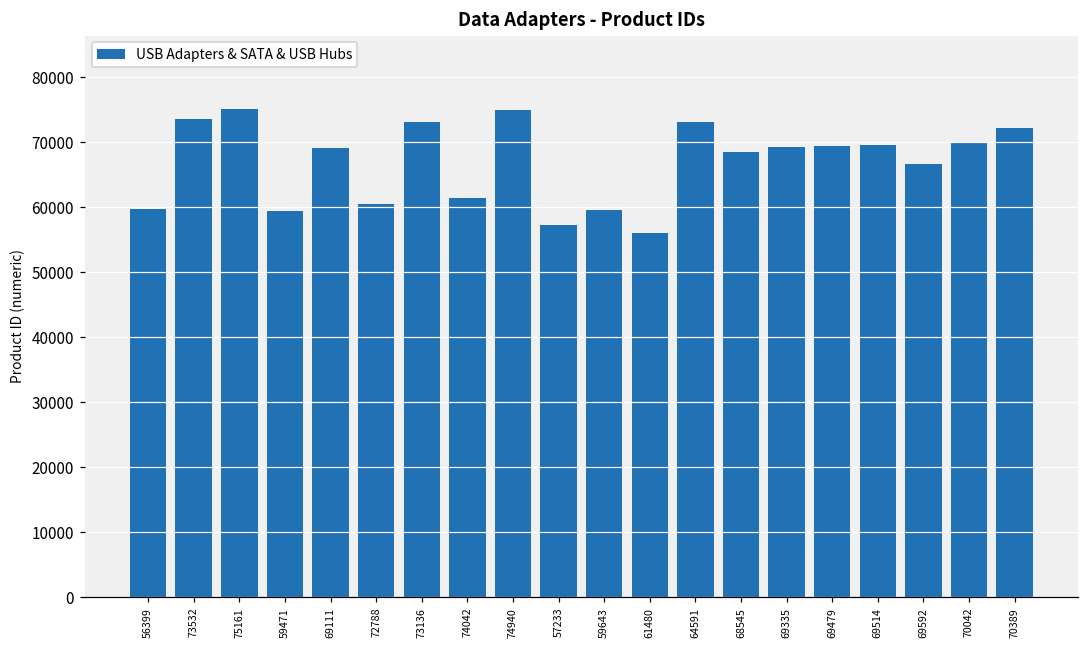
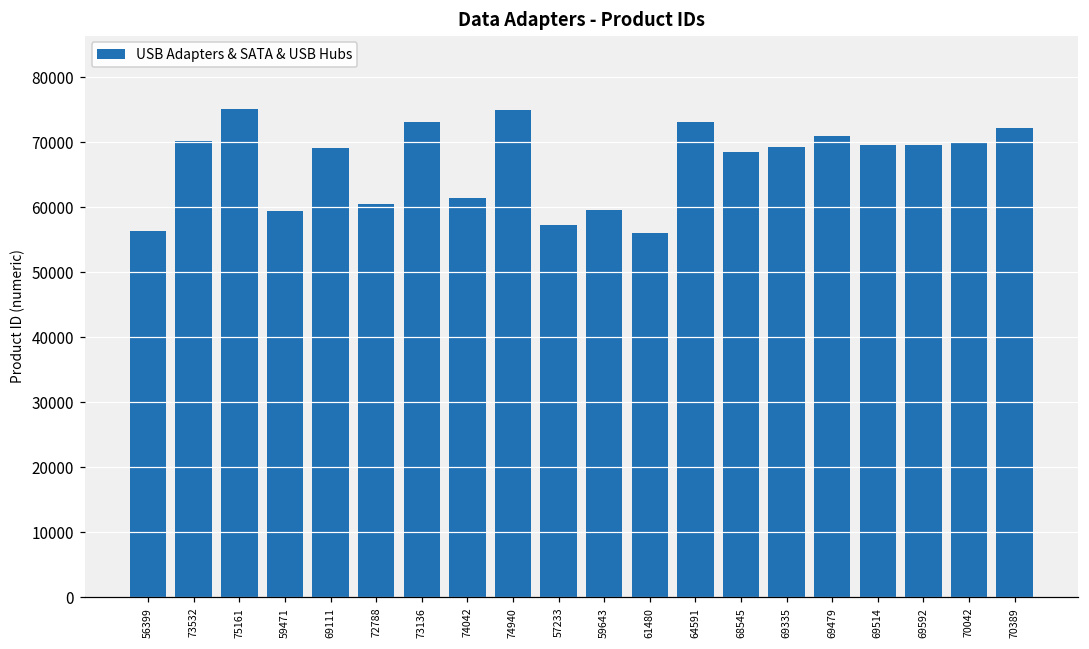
56399: 60000 -> 56000
73532: 74000 -> 70000
69479: 69000 -> 71000
69592: 67000 -> 70000
